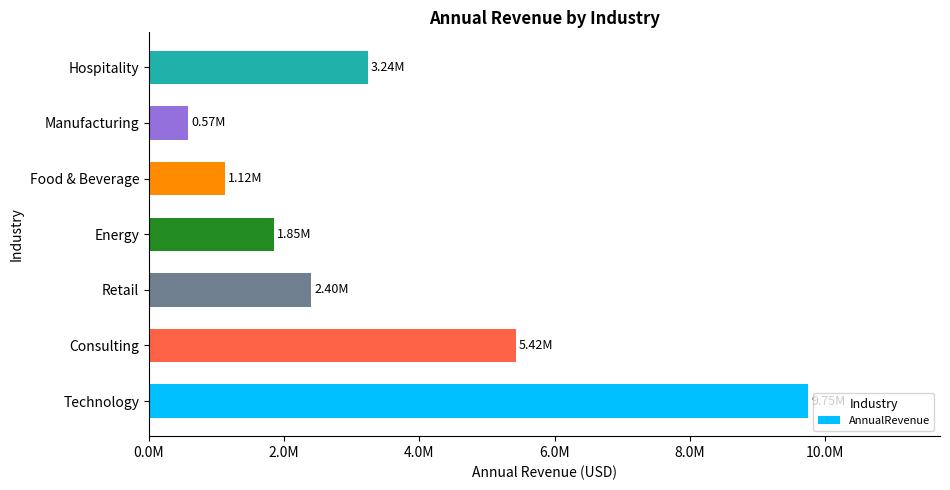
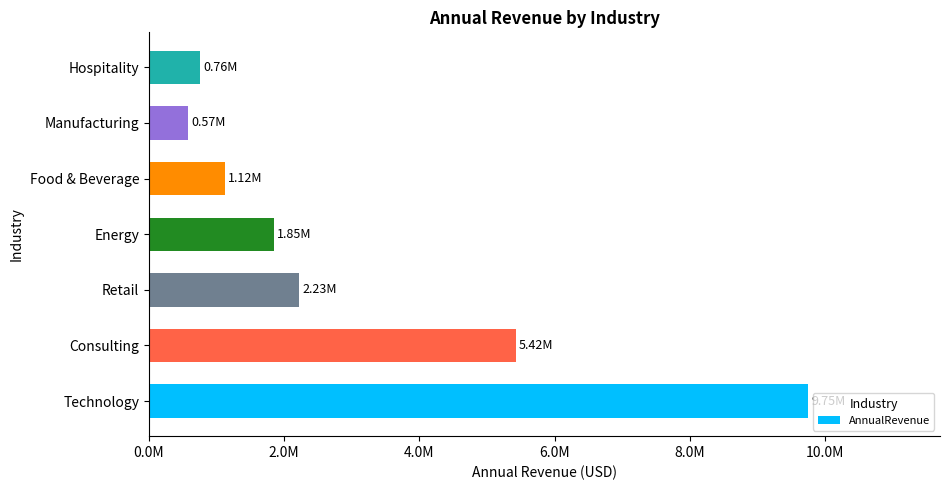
Hospitality: 3.24M -> 0.76M
Retail: 2.40M -> 2.23M
